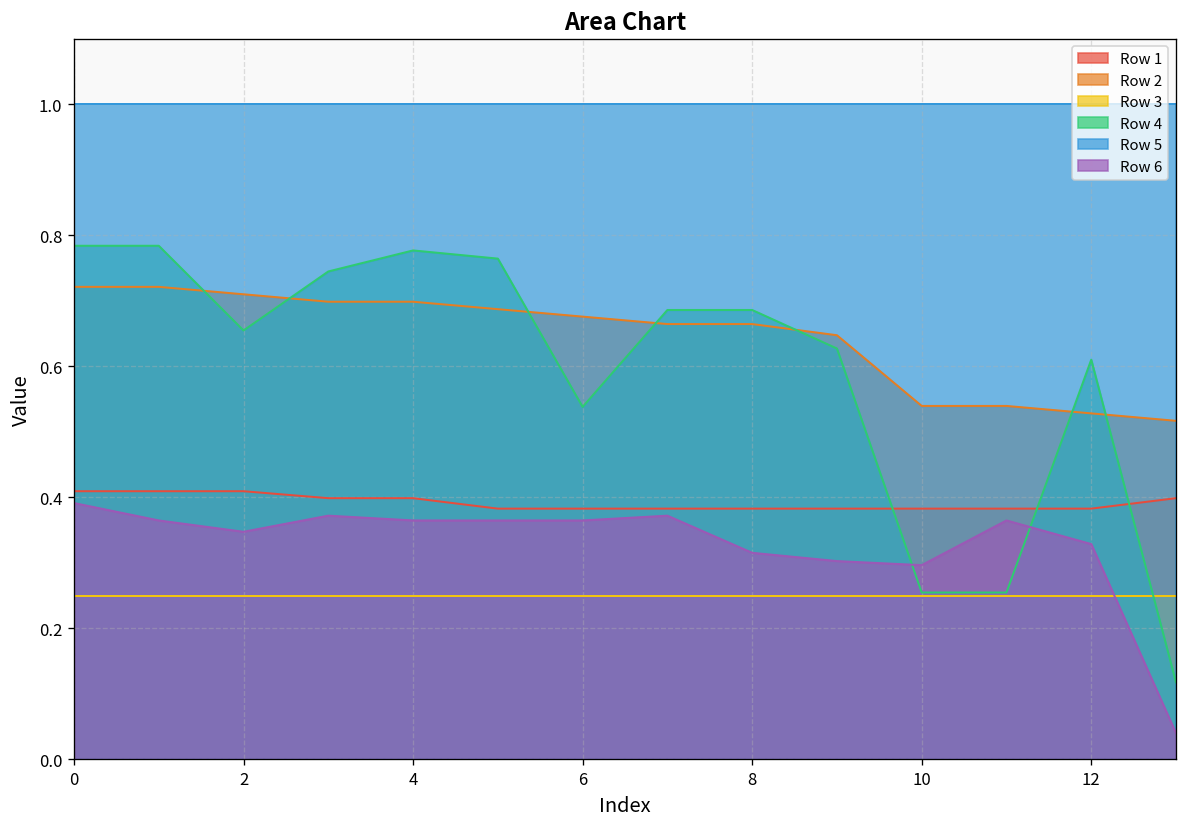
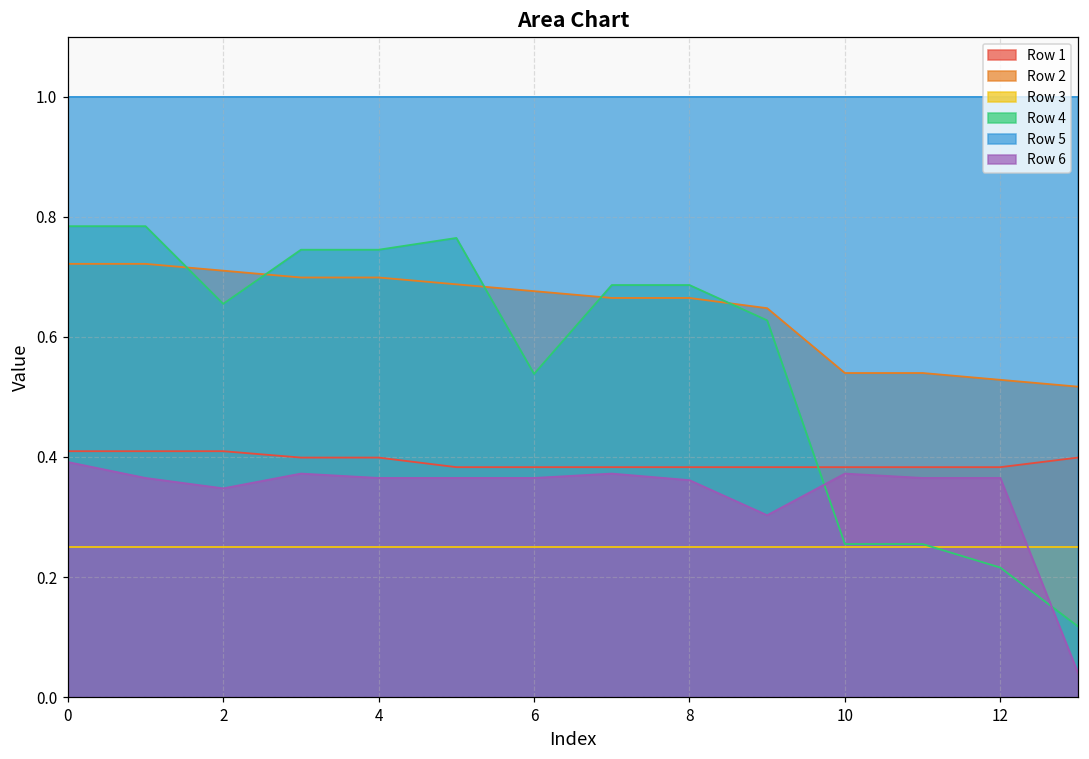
Row 4, 4: 0.78 -> 0.75
Row 6, 8: 0.32 -> 0.36
Row 6, 10: 0.30 -> 0.37
Row 4, 12: 0.61 -> 0.22
Row 6, 12: 0.33 -> 0.36
